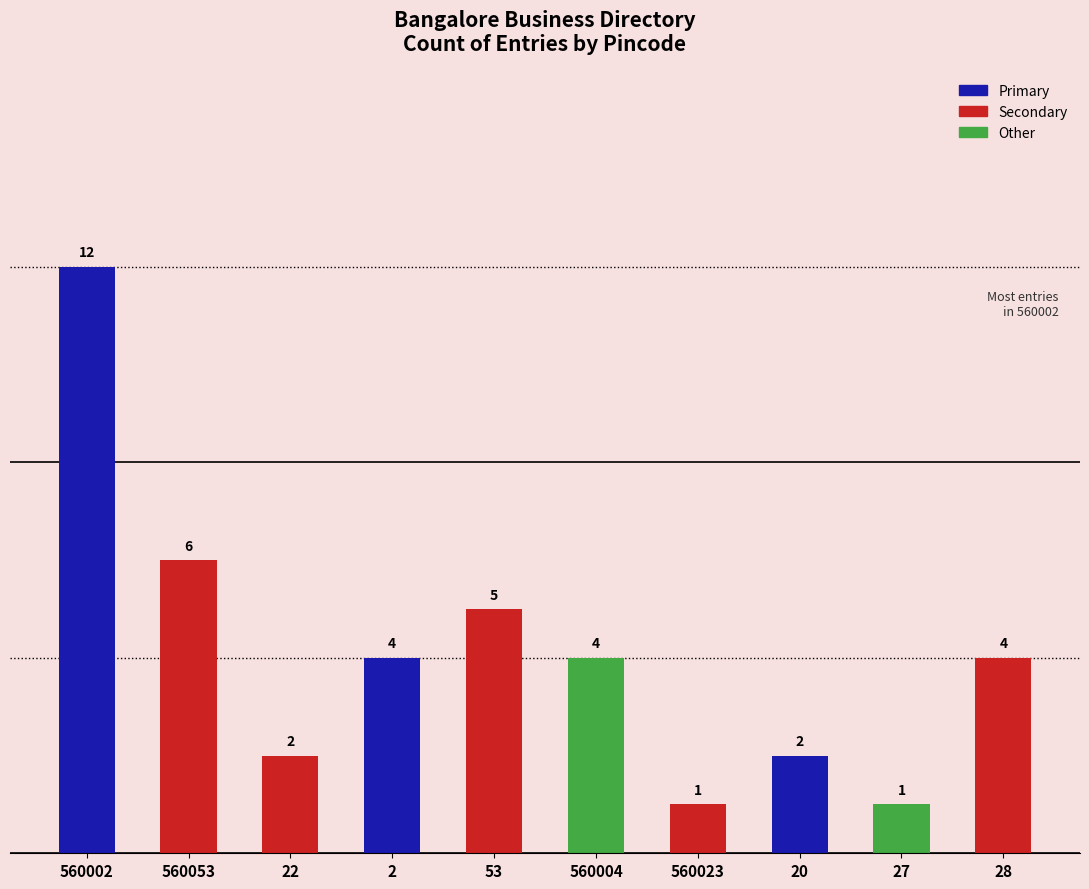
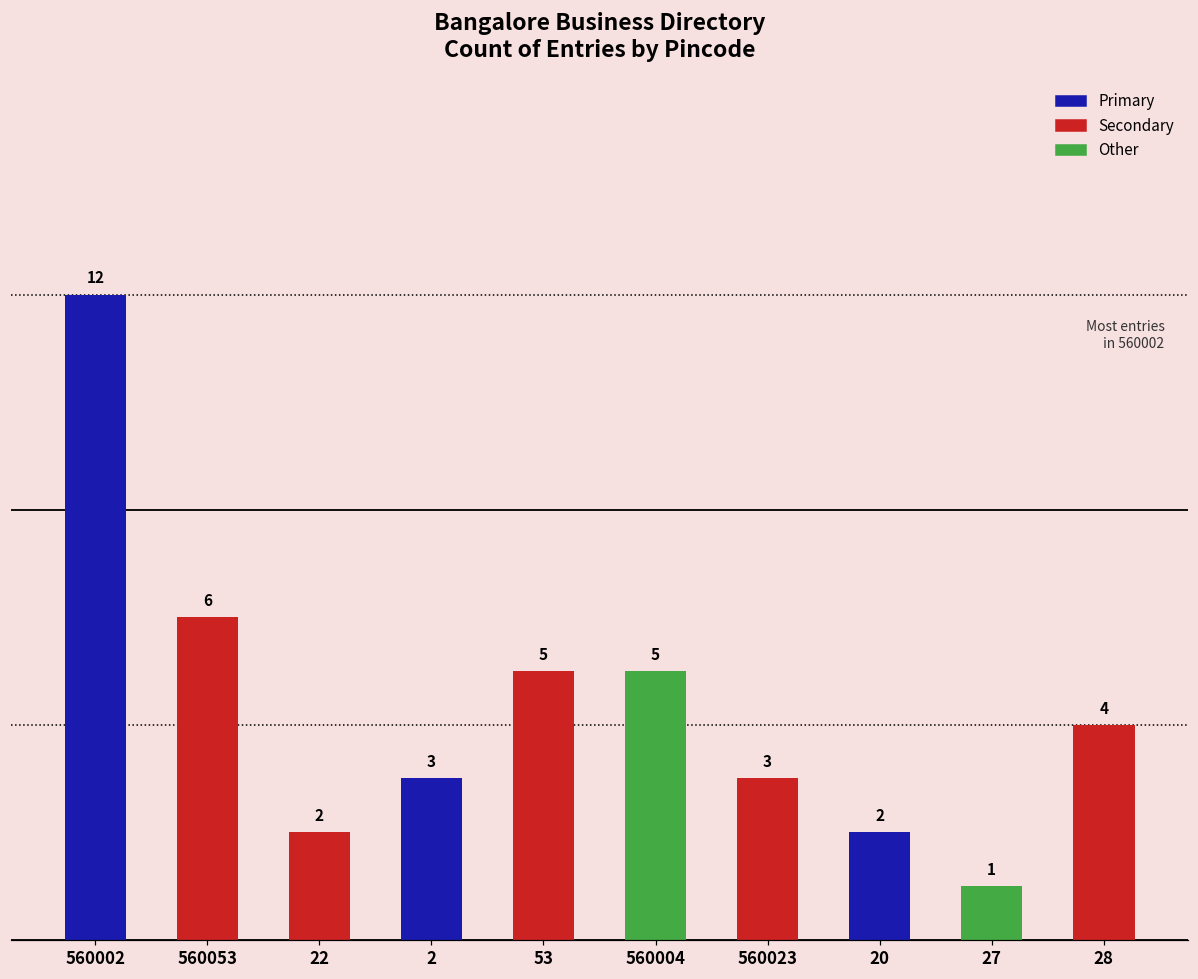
2: 4 -> 3
560004: 4 -> 5
560023: 1 -> 3
